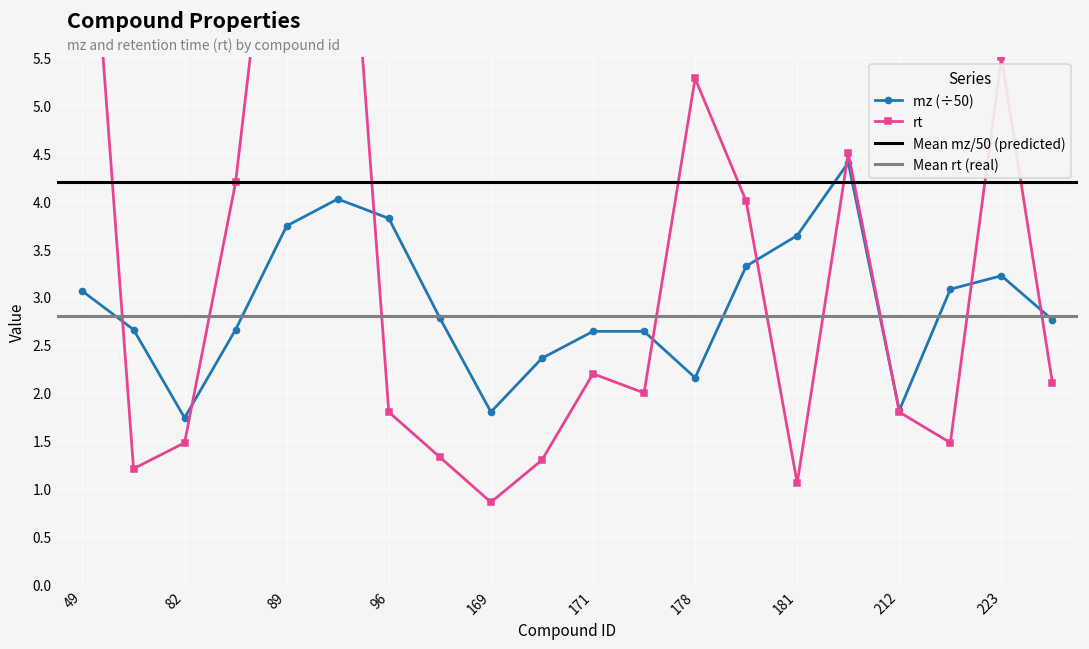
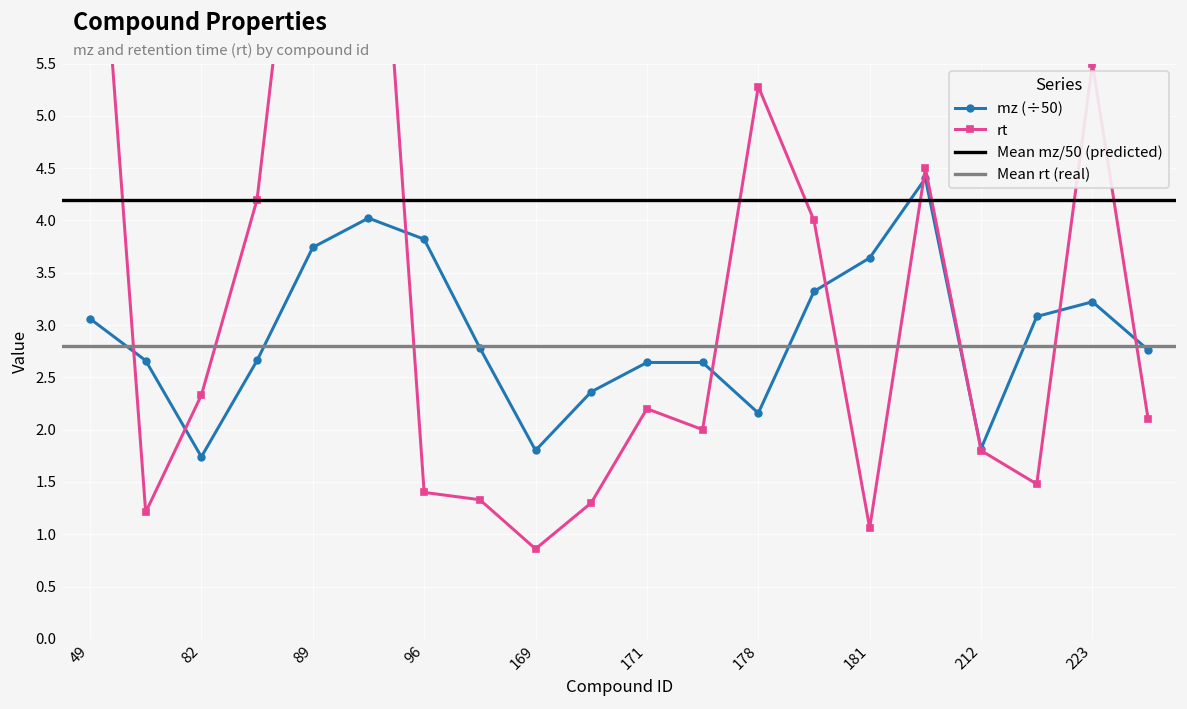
rt, 82: 1.5 -> 2.3
rt, 96: 1.8 -> 1.4
